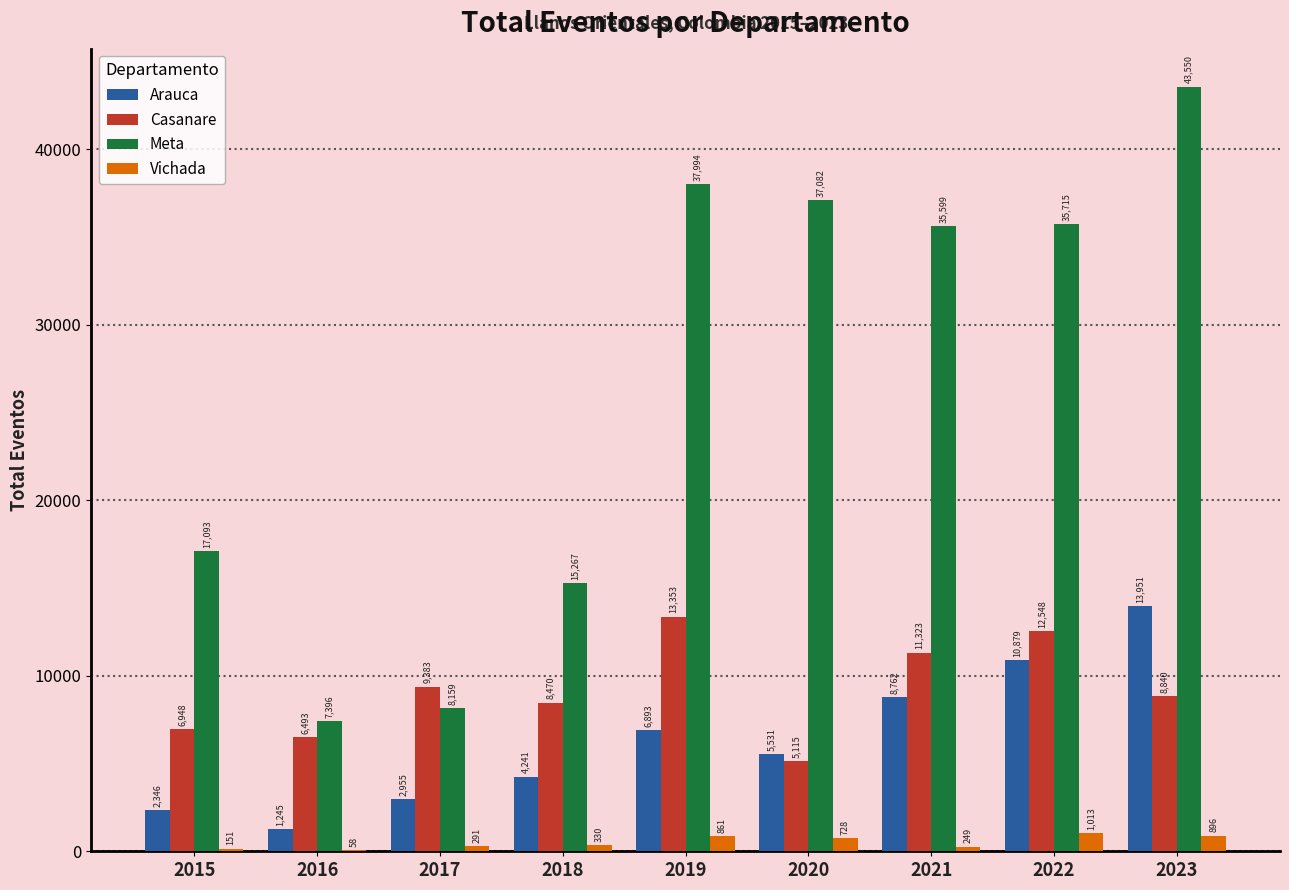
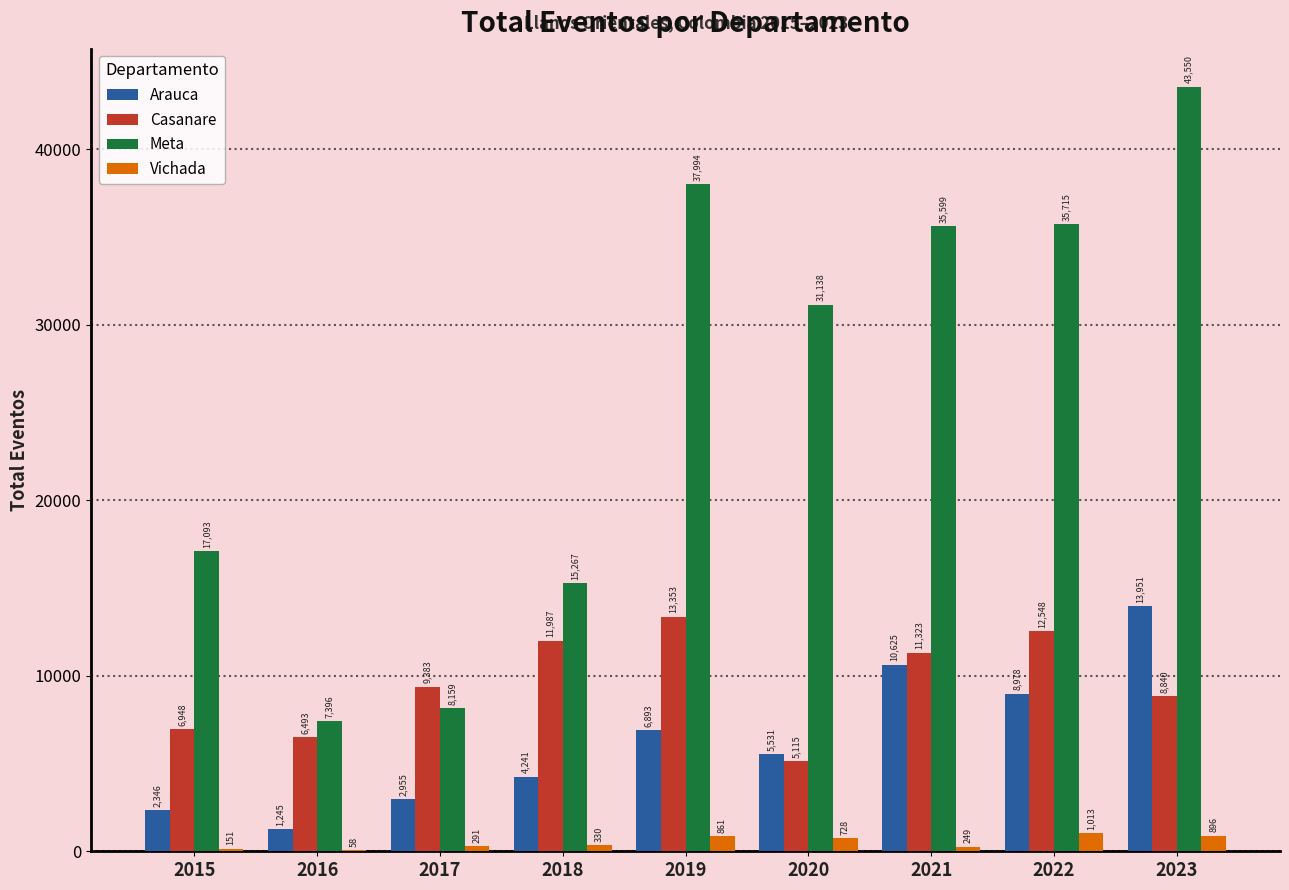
Casanare, 2018: 8,470 -> 11,987
Meta, 2020: 37,082 -> 31,138
Arauca, 2021: 8,762 -> 10,625
Arauca, 2022: 10,879 -> 8,978
